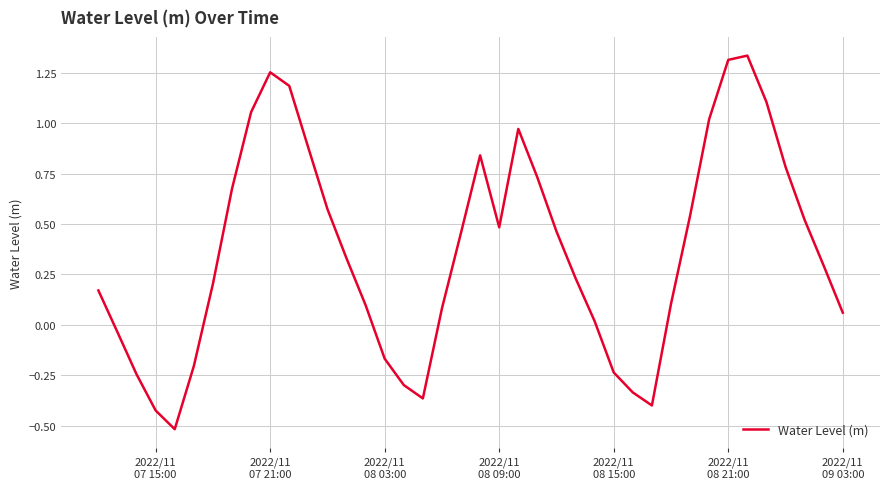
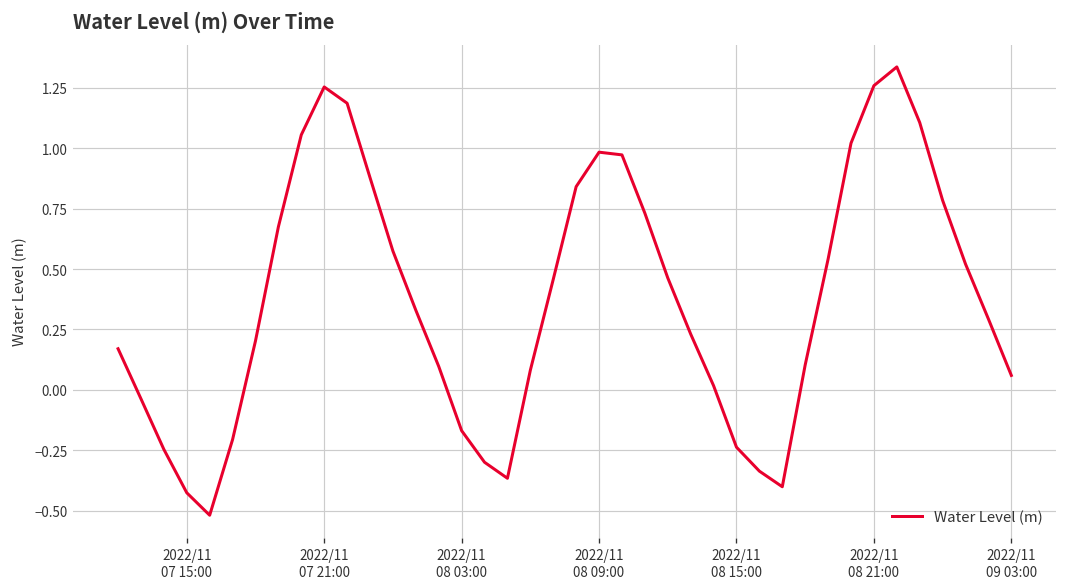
2022/11 08 09:00: 0.48 -> 0.98
2022/11 08 21:00: 1.31 -> 1.26
